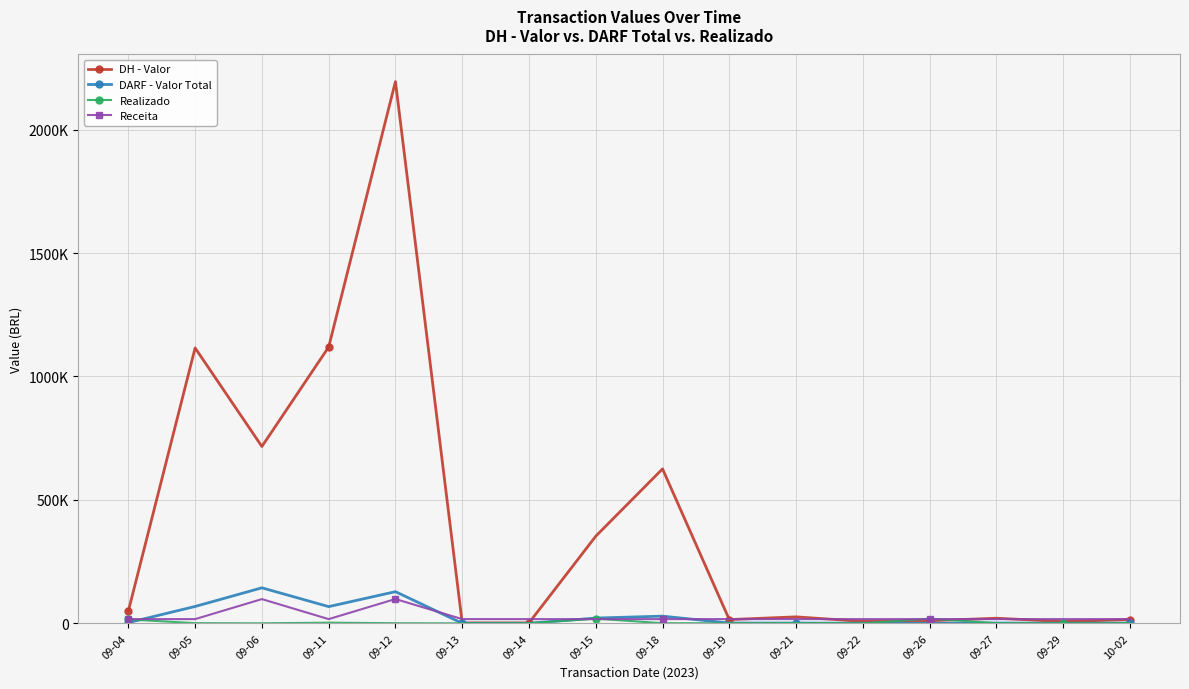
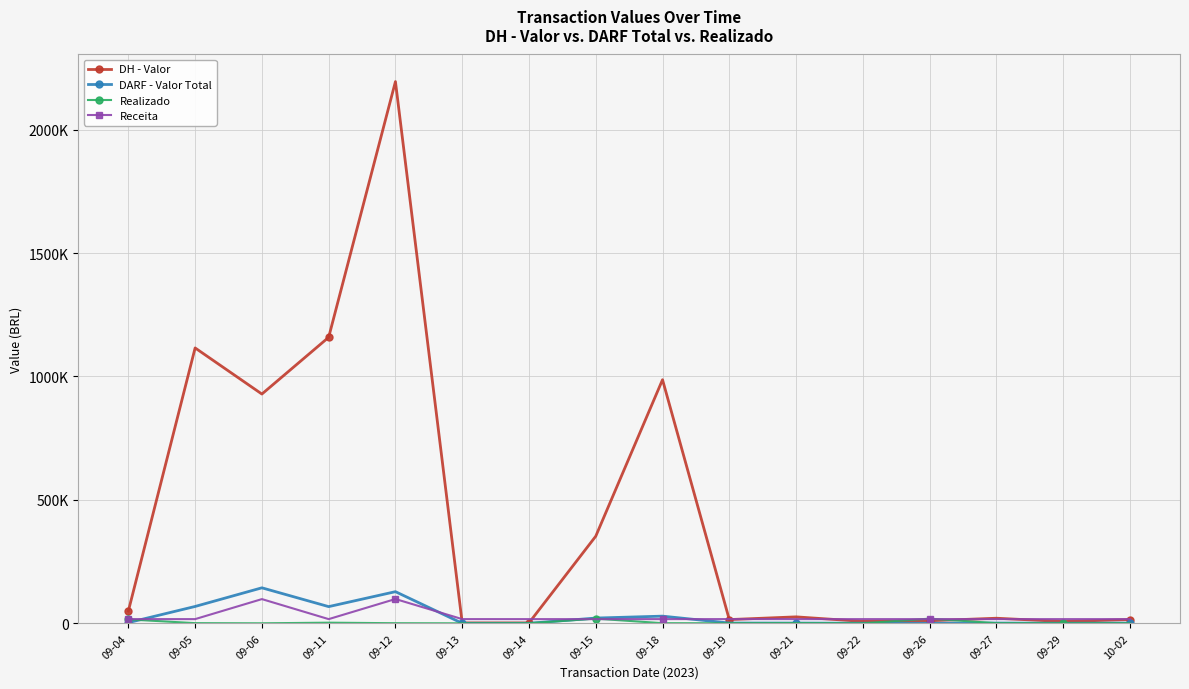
DH - Valor, 09-06: 720000 -> 930000
DH - Valor, 09-11: 1120000 -> 1160000
DH - Valor, 09-18: 630000 -> 990000
